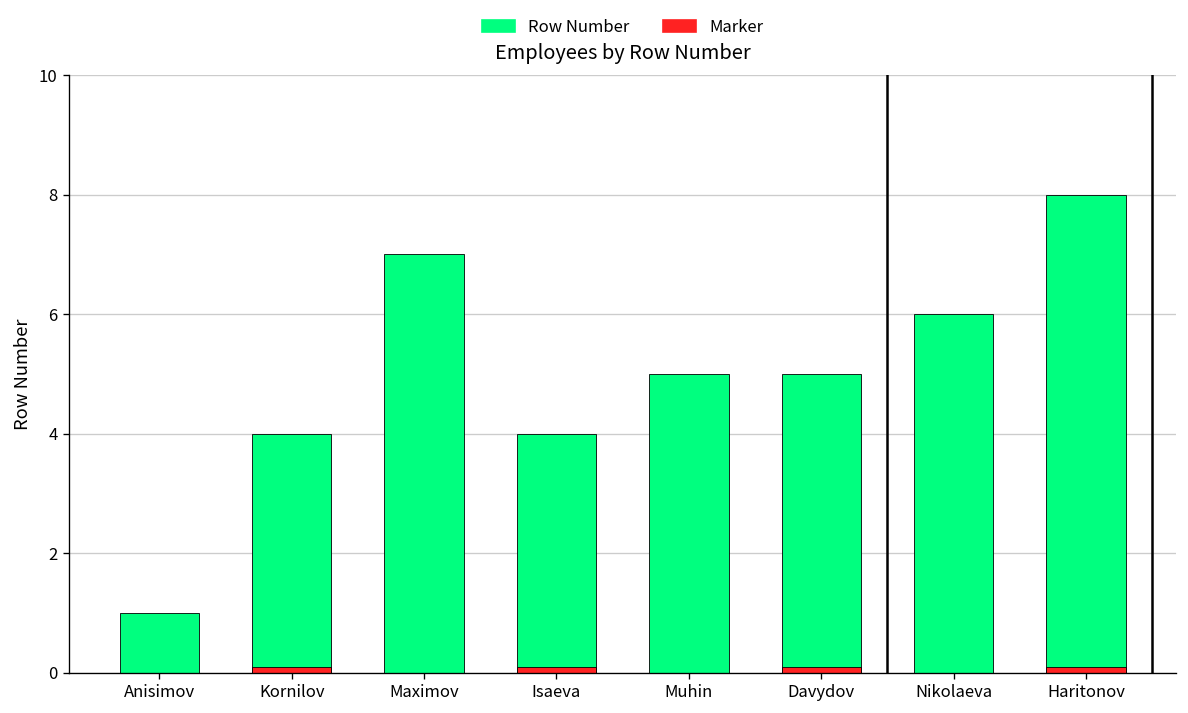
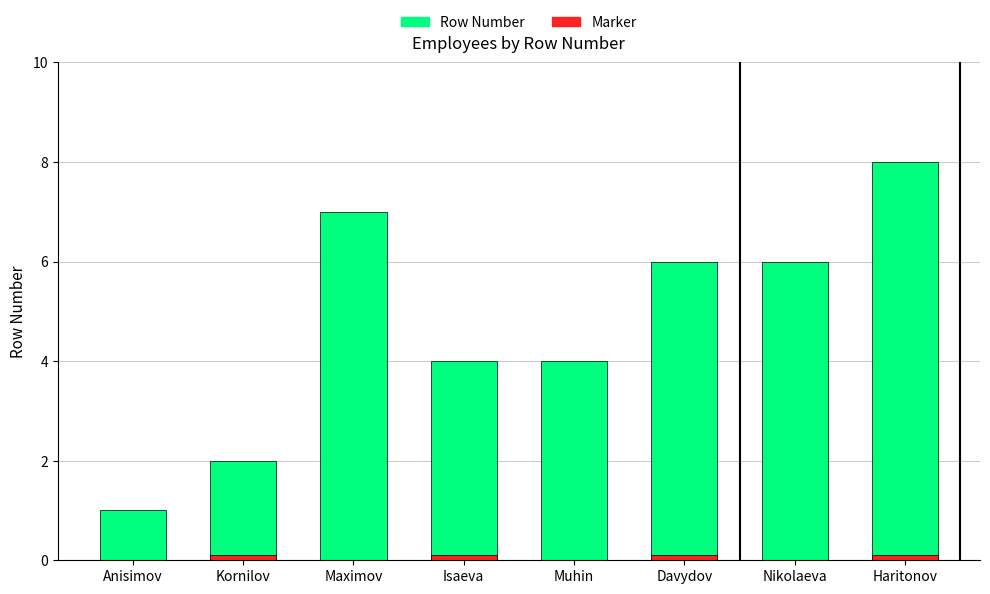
Row Number, Kornilov: 4 -> 2
Row Number, Muhin: 5 -> 4
Row Number, Davydov: 5 -> 6
